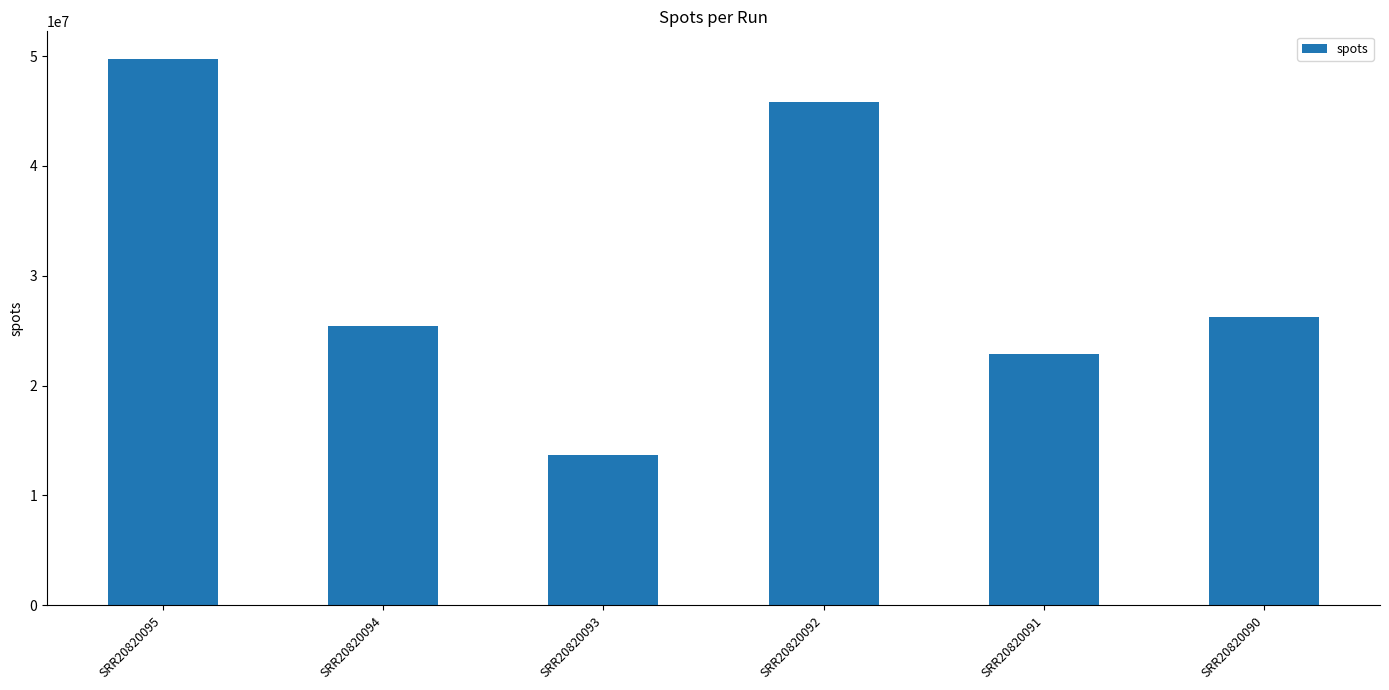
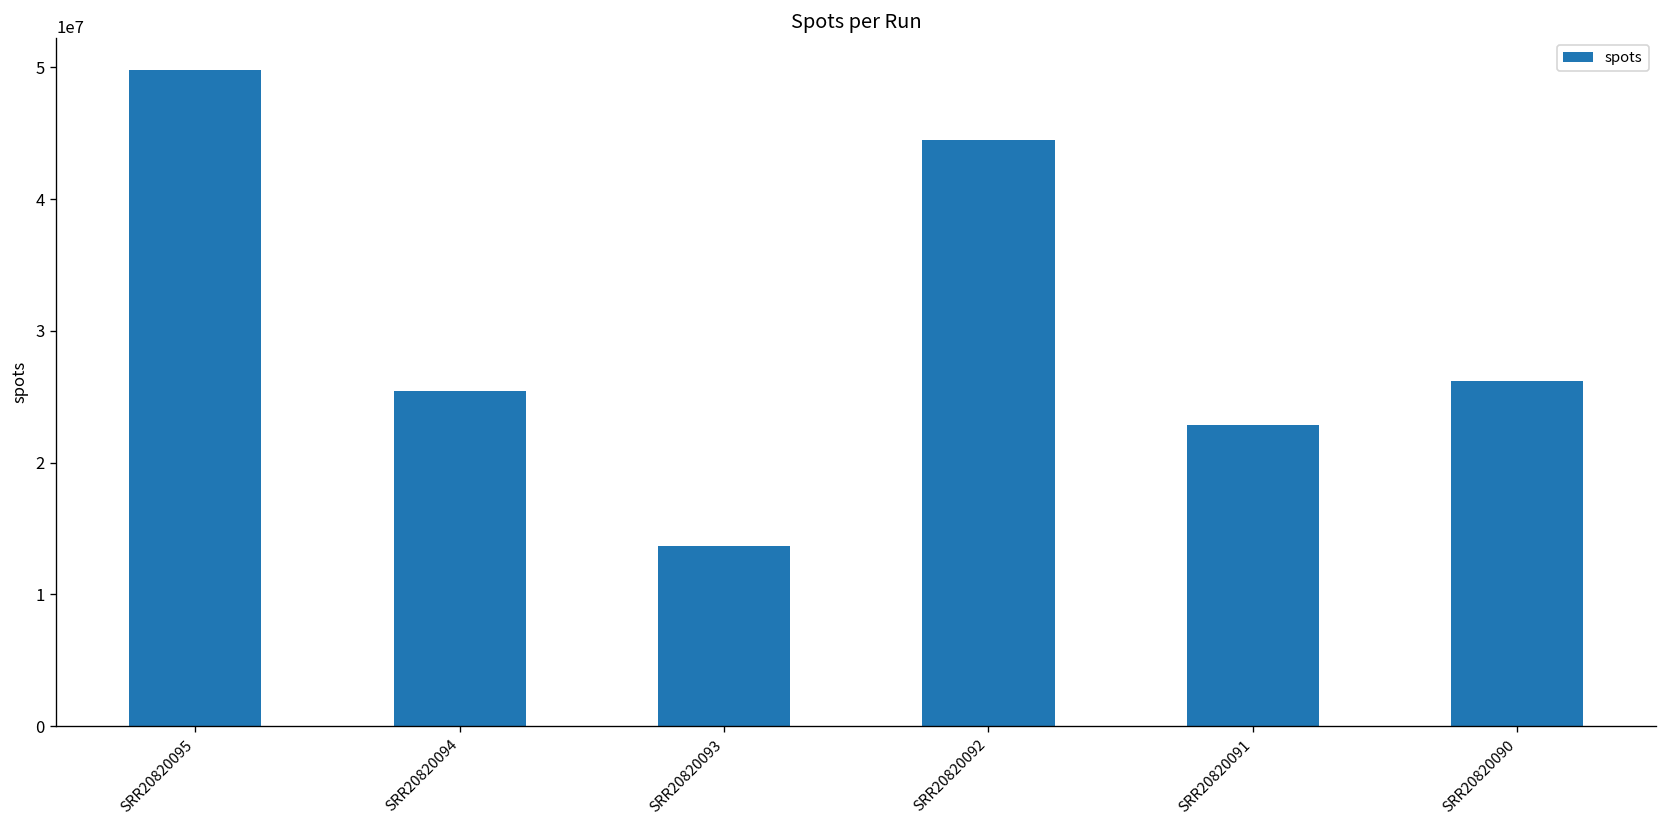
SRR20820092: 45800000 -> 44500000
